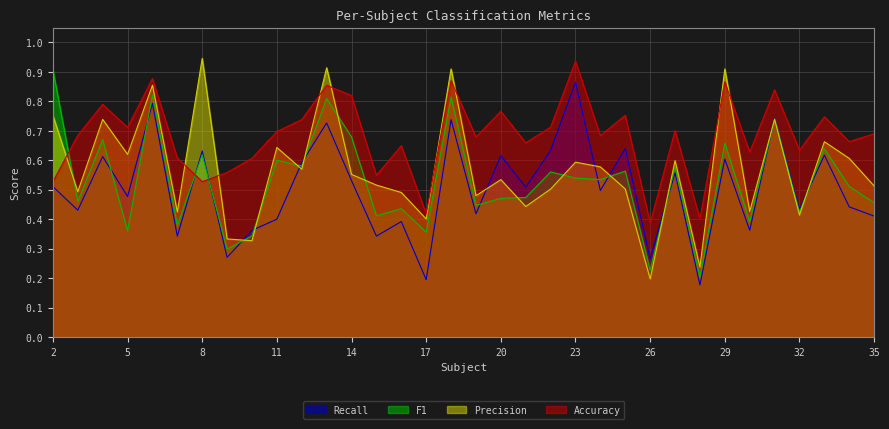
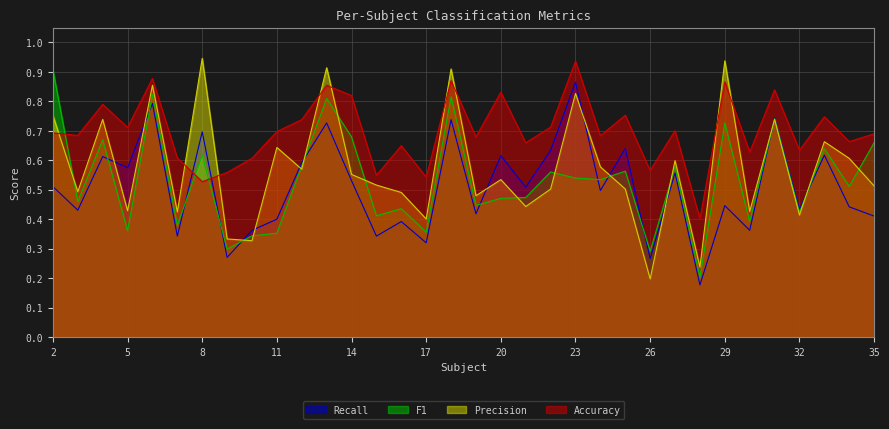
Accuracy, 2: 0.53 -> 0.69
Recall, 5: 0.48 -> 0.57
Precision, 5: 0.62 -> 0.43
Recall, 8: 0.63 -> 0.70
F1, 11: 0.60 -> 0.35
Recall, 17: 0.20 -> 0.32
Accuracy, 17: 0.42 -> 0.54
Accuracy, 20: 0.77 -> 0.83
Precision, 23: 0.59 -> 0.83
F1, 26: 0.23 -> 0.29
Accuracy, 26: 0.39 -> 0.57
Recall, 29: 0.60 -> 0.45
F1, 29: 0.66 -> 0.73
Precision, 29: 0.91 -> 0.94
F1, 35: 0.46 -> 0.66
